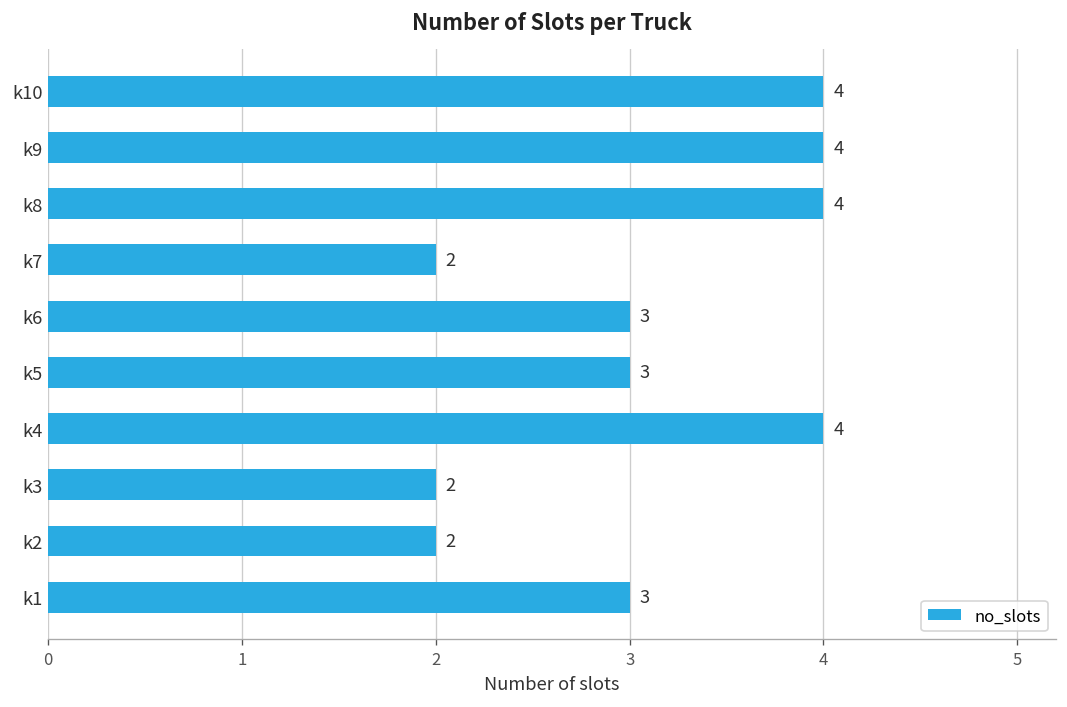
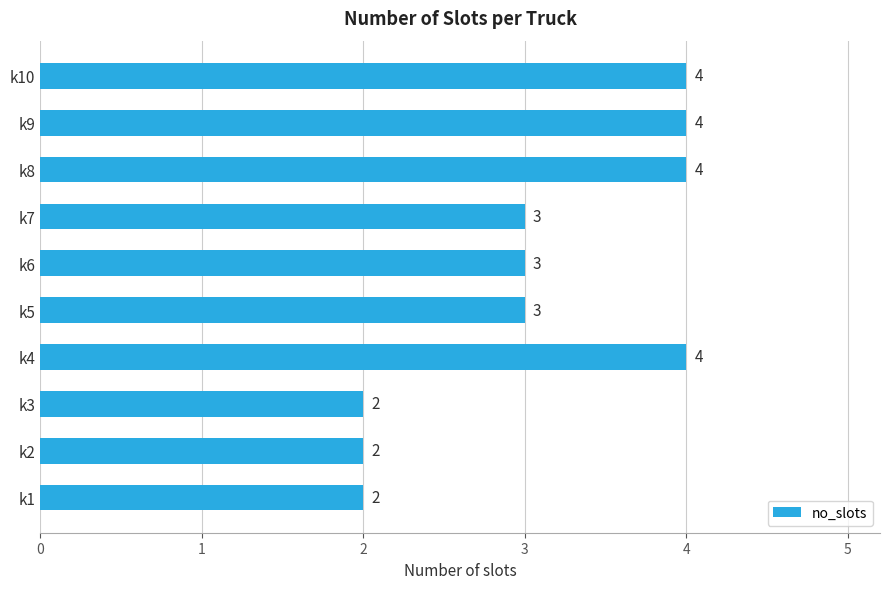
k7: 2 -> 3
k1: 3 -> 2
